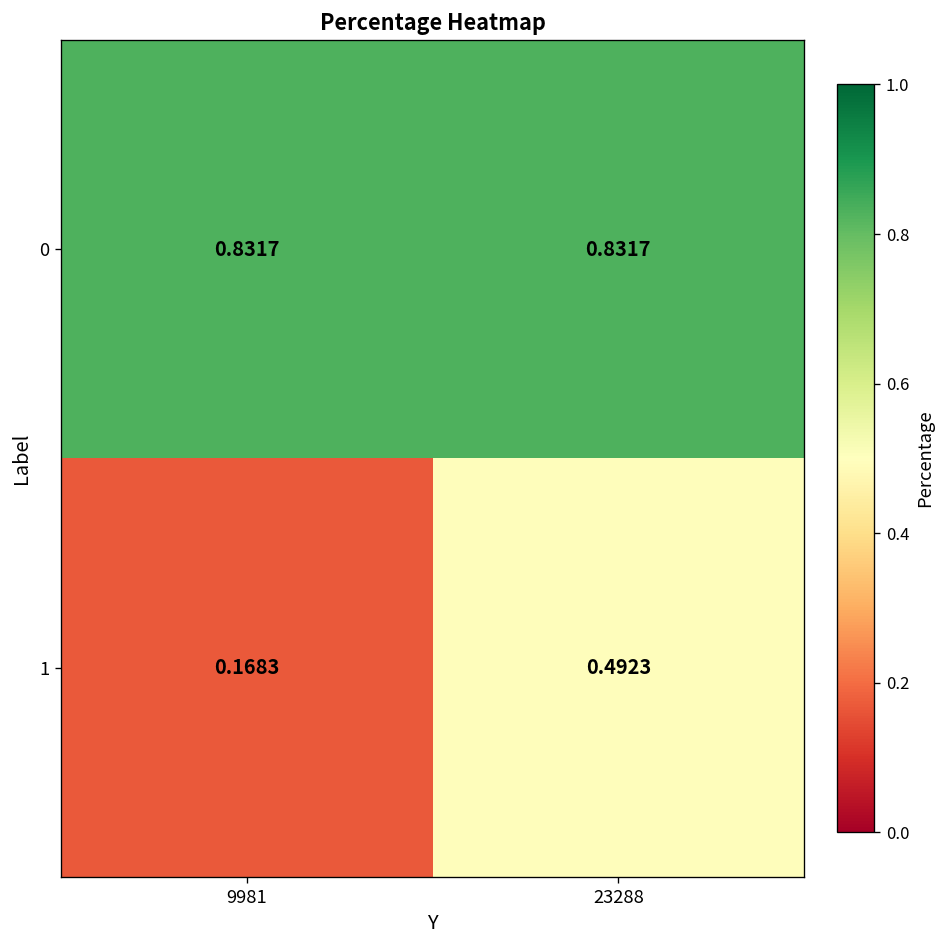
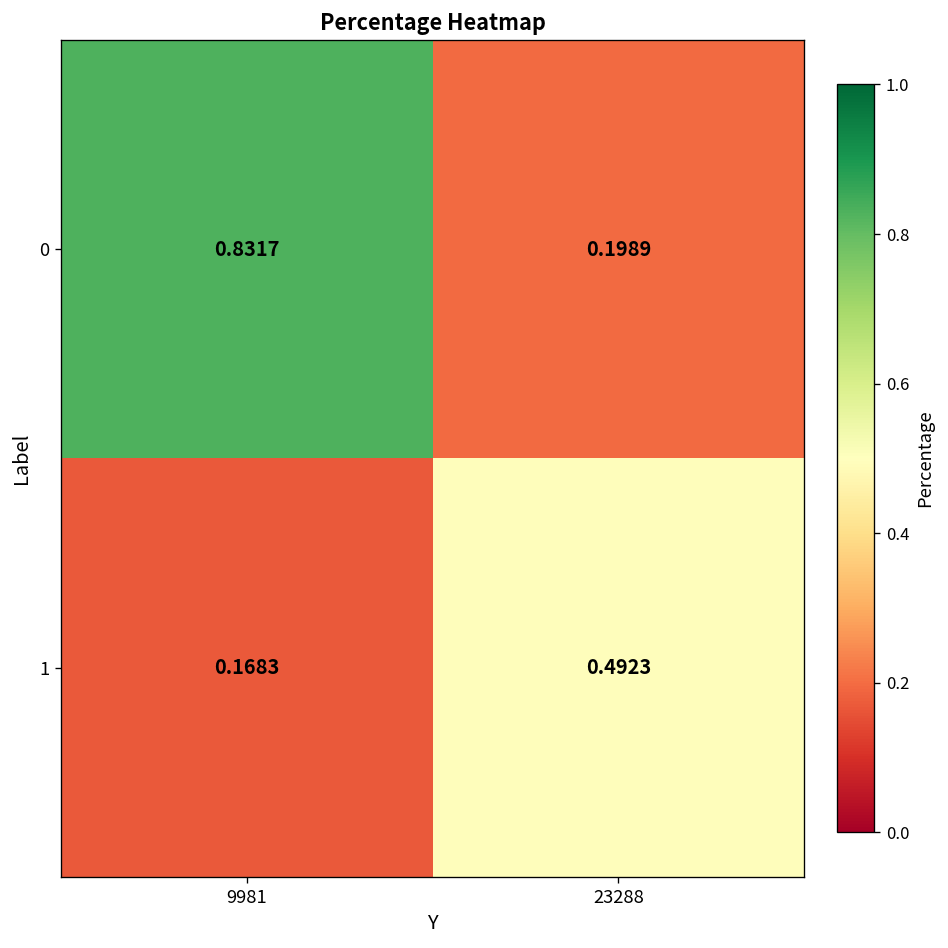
0, 23288: 0.8317 -> 0.1989
